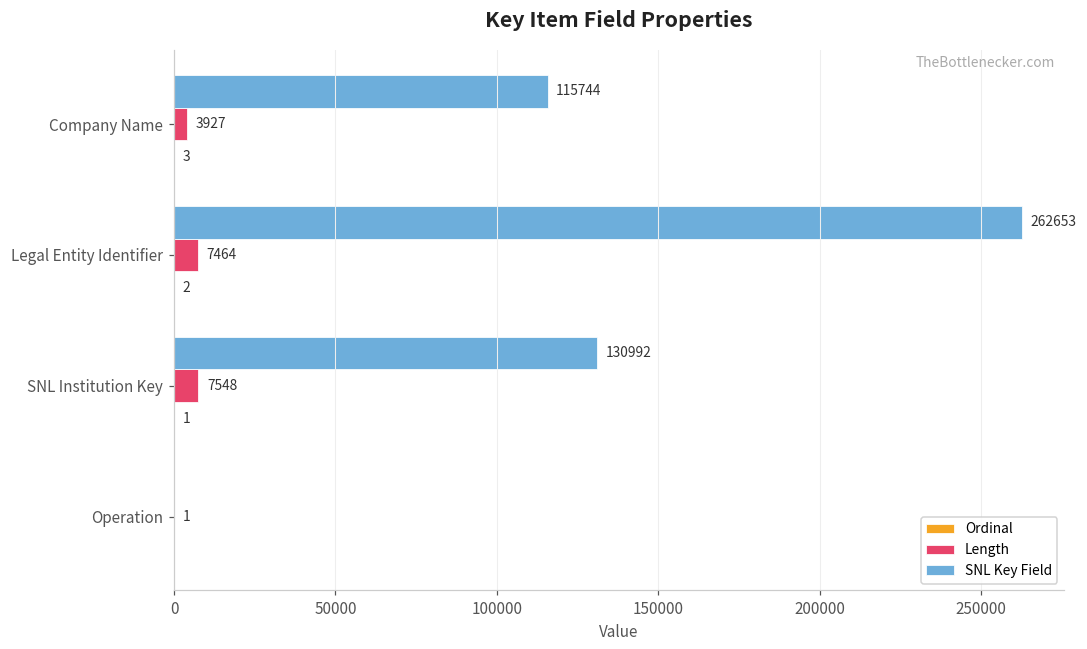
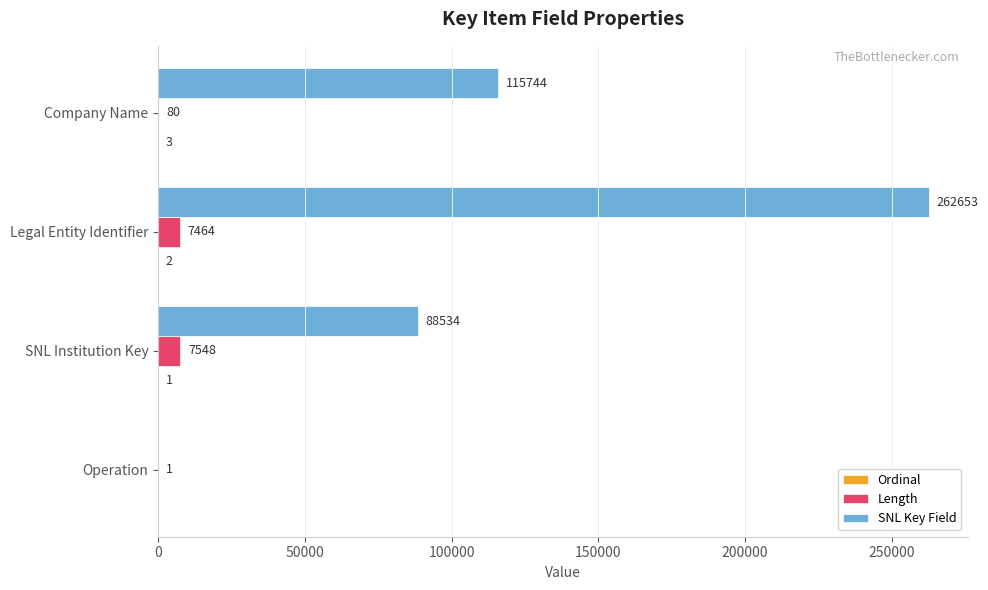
Length, Company Name: 3927 -> 80
SNL Key Field, SNL Institution Key: 130992 -> 88534
